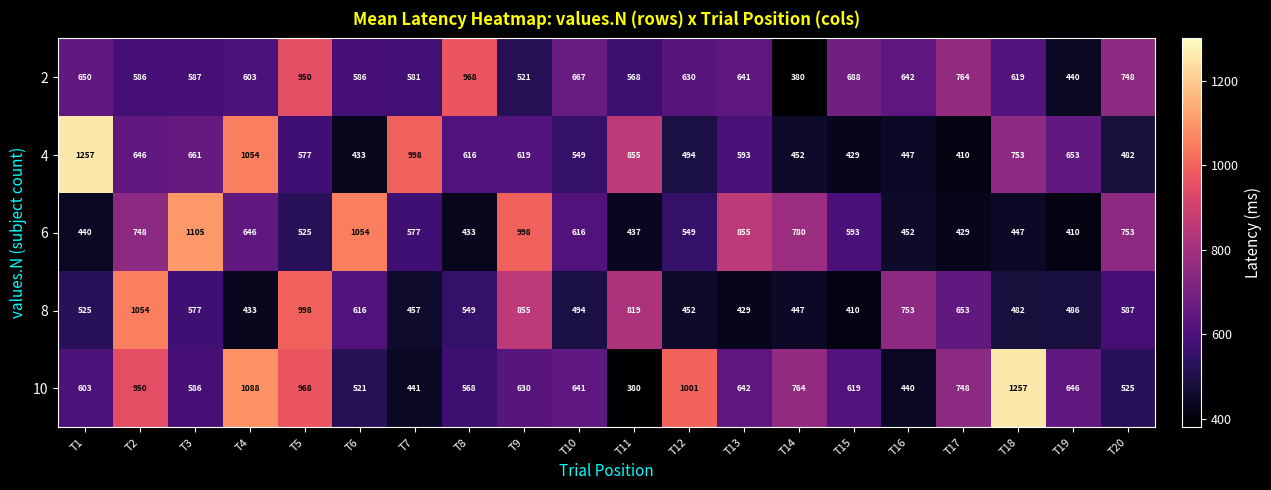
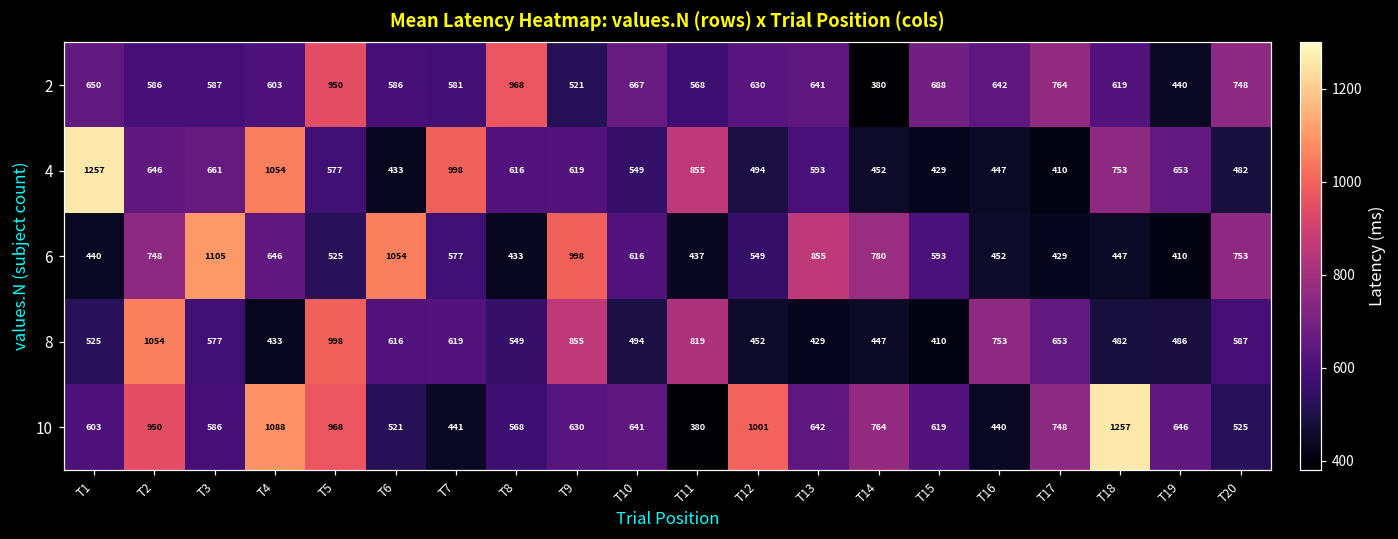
8, T7: 457 -> 619
